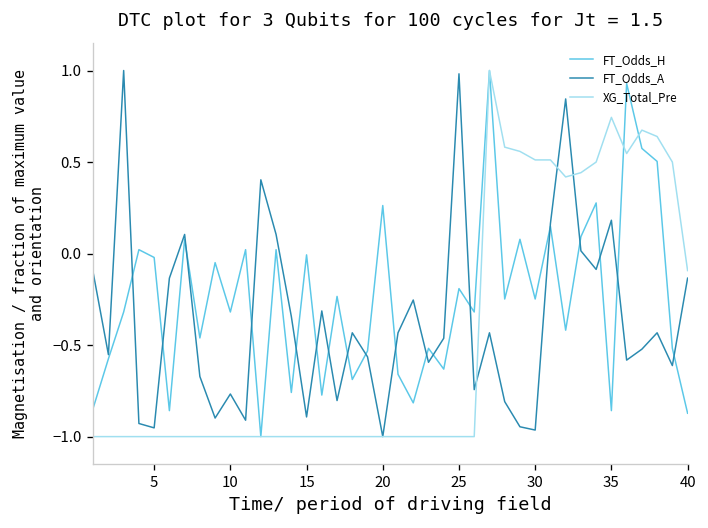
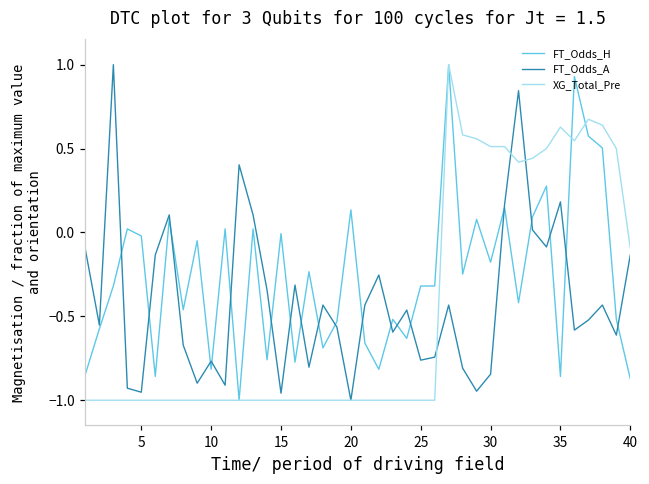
FT_Odds_H, 10: -0.32 -> -0.82
FT_Odds_A, 15: -0.89 -> -0.96
FT_Odds_H, 20: 0.26 -> 0.13
FT_Odds_H, 25: -0.19 -> -0.32
FT_Odds_A, 25: 0.98 -> -0.76
FT_Odds_H, 30: -0.25 -> -0.18
FT_Odds_A, 30: -0.96 -> -0.84
XG_Total_Pre, 35: 0.74 -> 0.63
